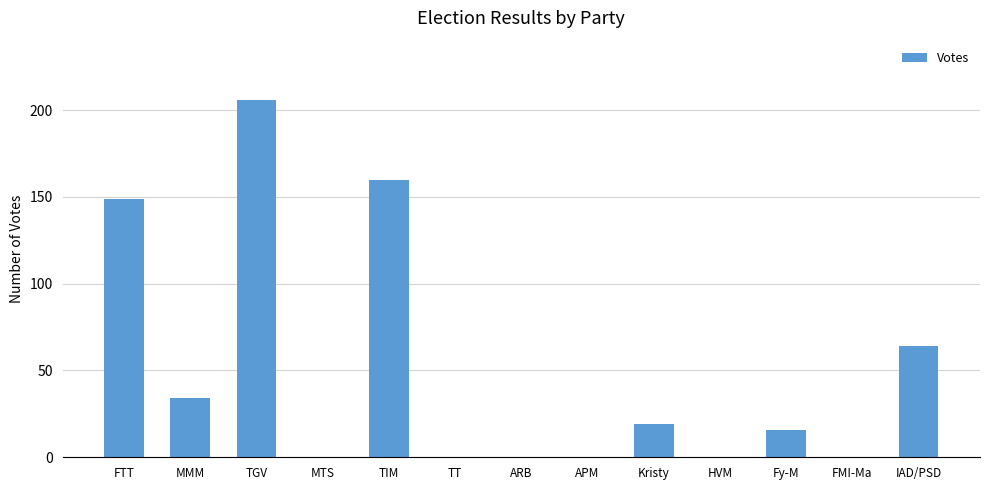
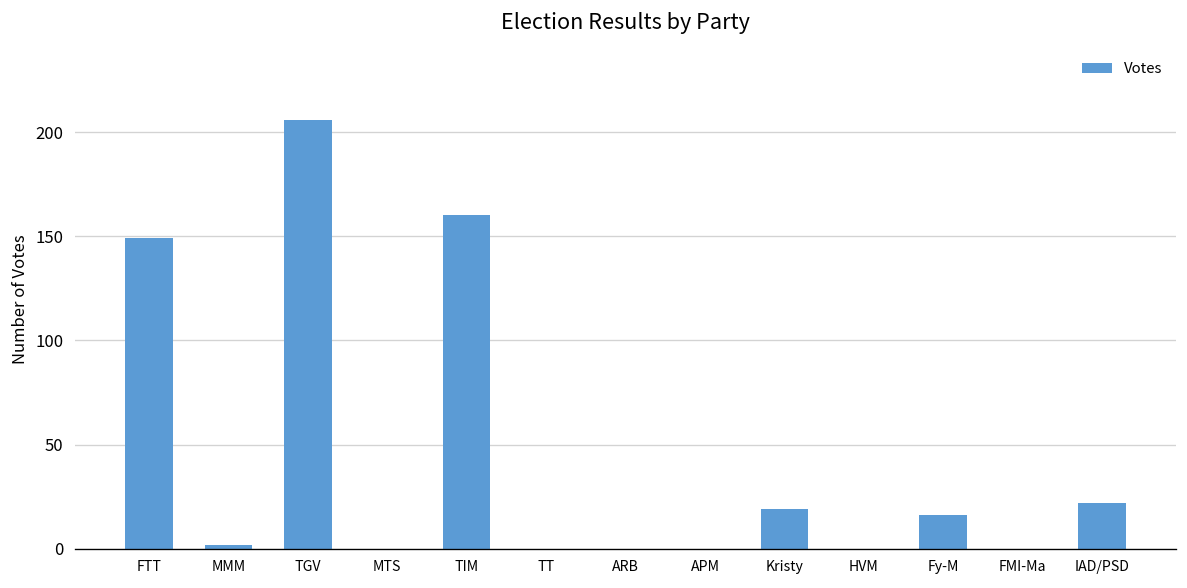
MMM: 34 -> 2
IAD/PSD: 64 -> 22
